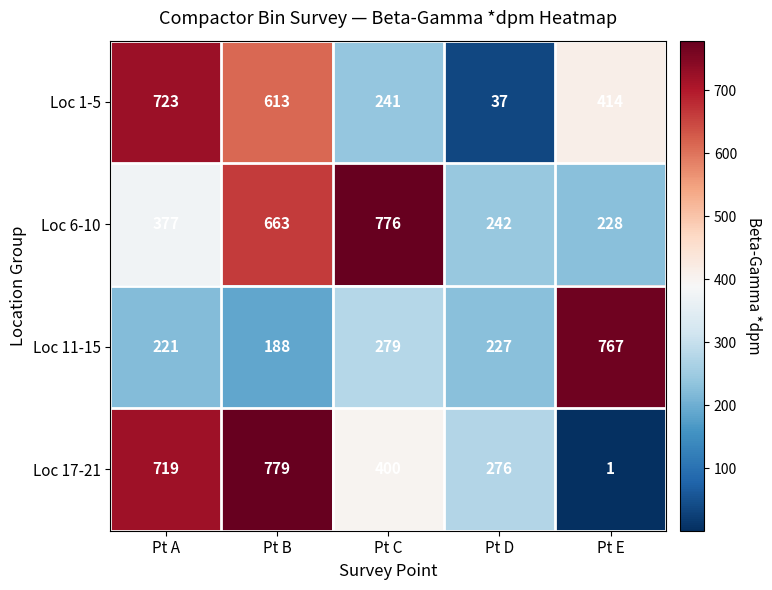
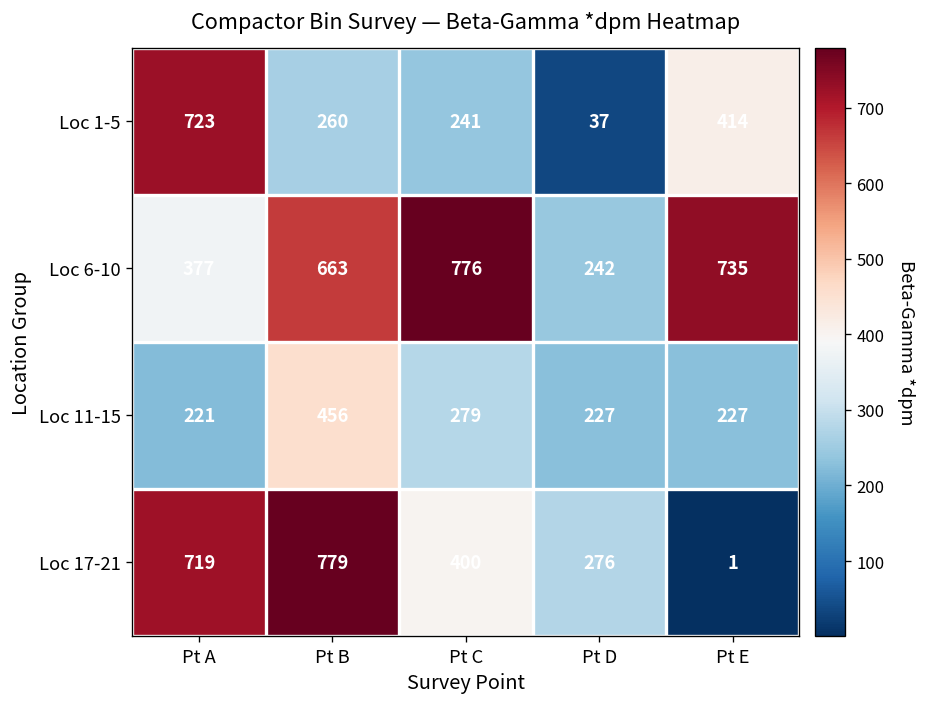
Loc 1-5, Pt B: 613 -> 260
Loc 6-10, Pt E: 228 -> 735
Loc 11-15, Pt B: 188 -> 456
Loc 11-15, Pt E: 767 -> 227
